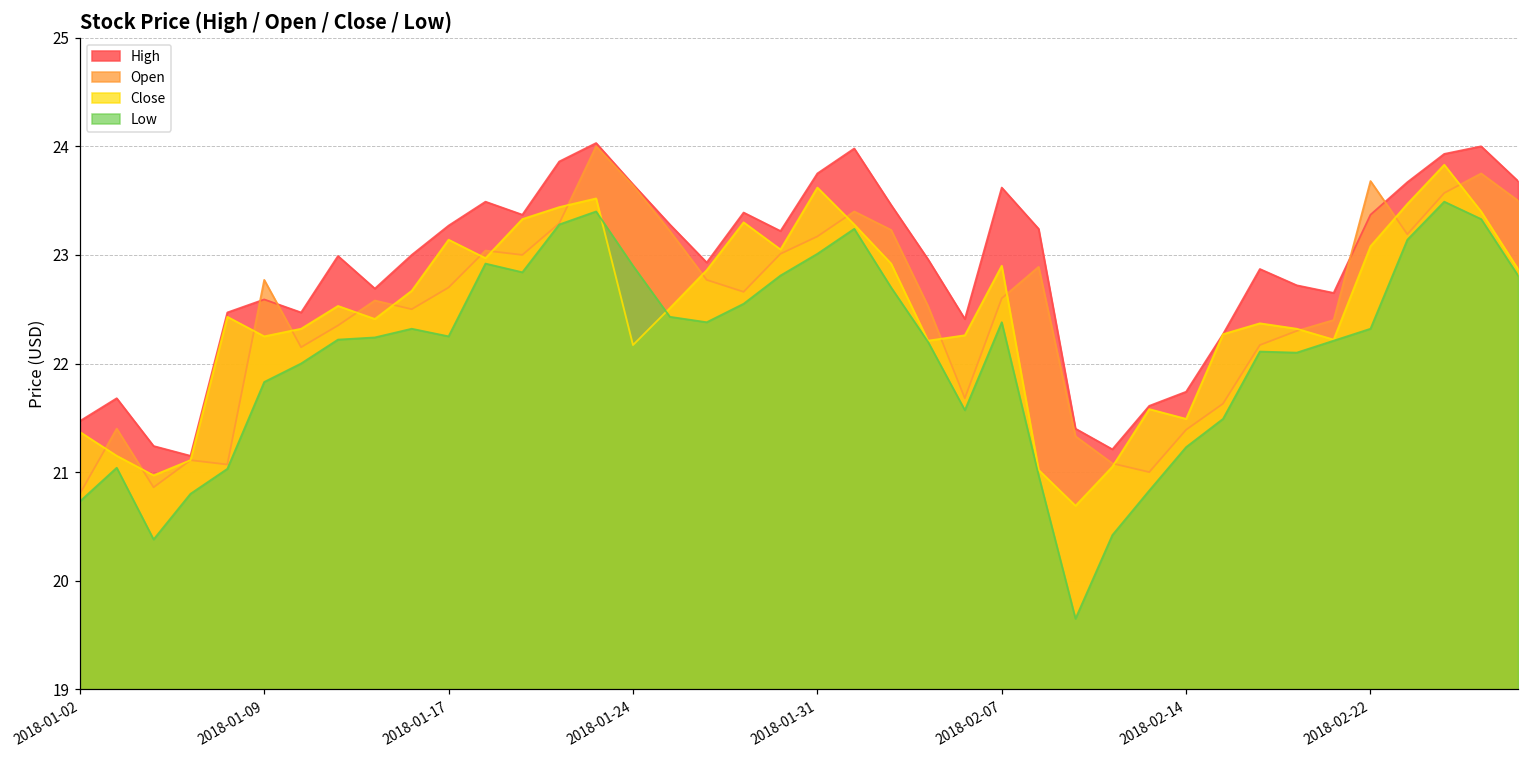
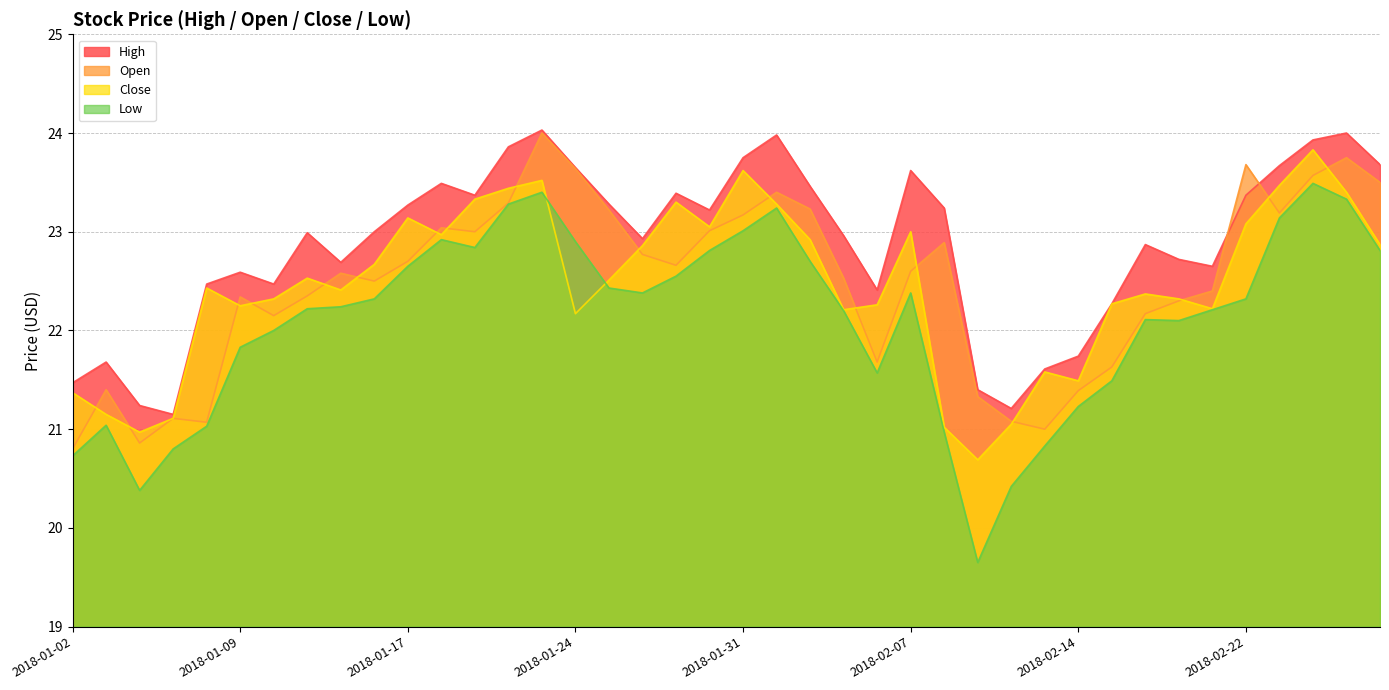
Open, 2018-01-09: 22.8 -> 22.3
Low, 2018-01-17: 22.3 -> 22.7
Close, 2018-02-07: 22.9 -> 23.0
